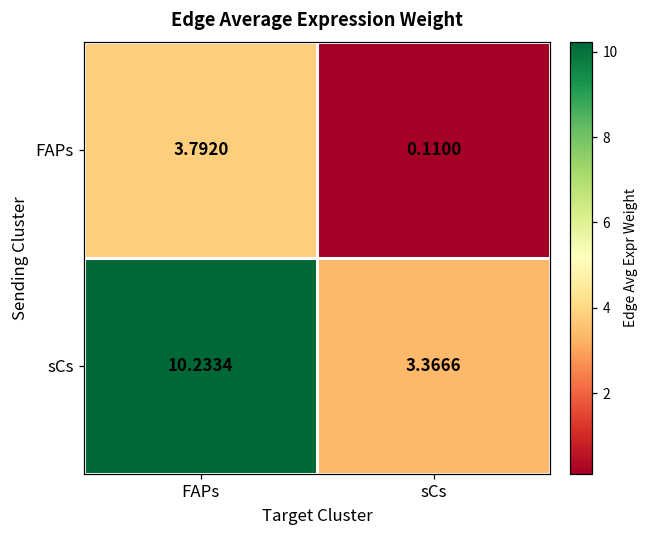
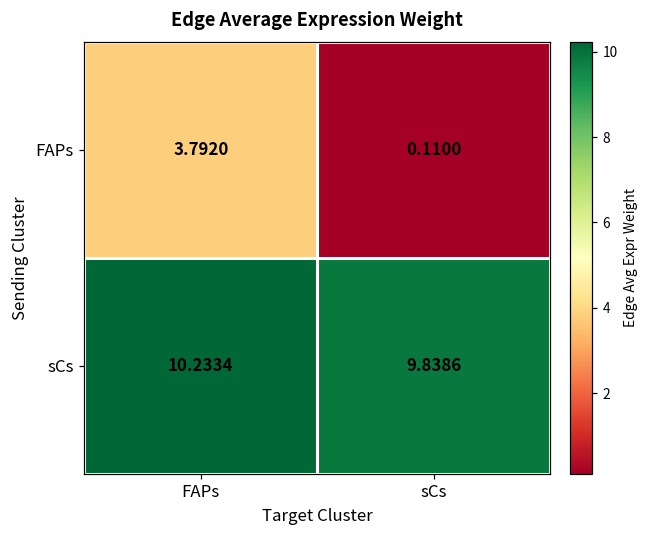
sCs, sCs: 3.3666 -> 9.8386
